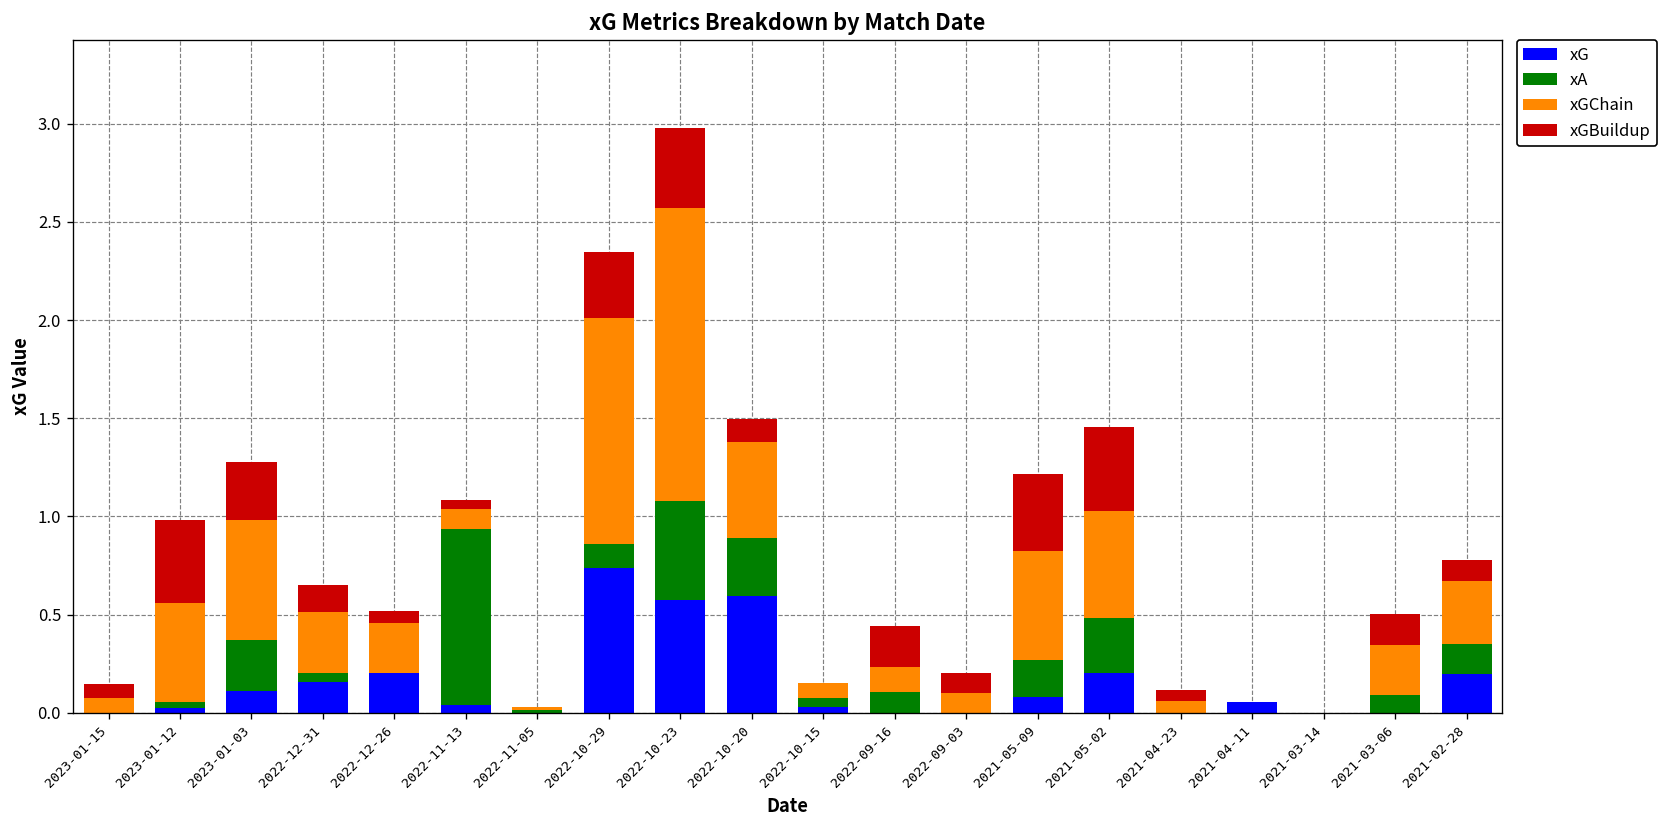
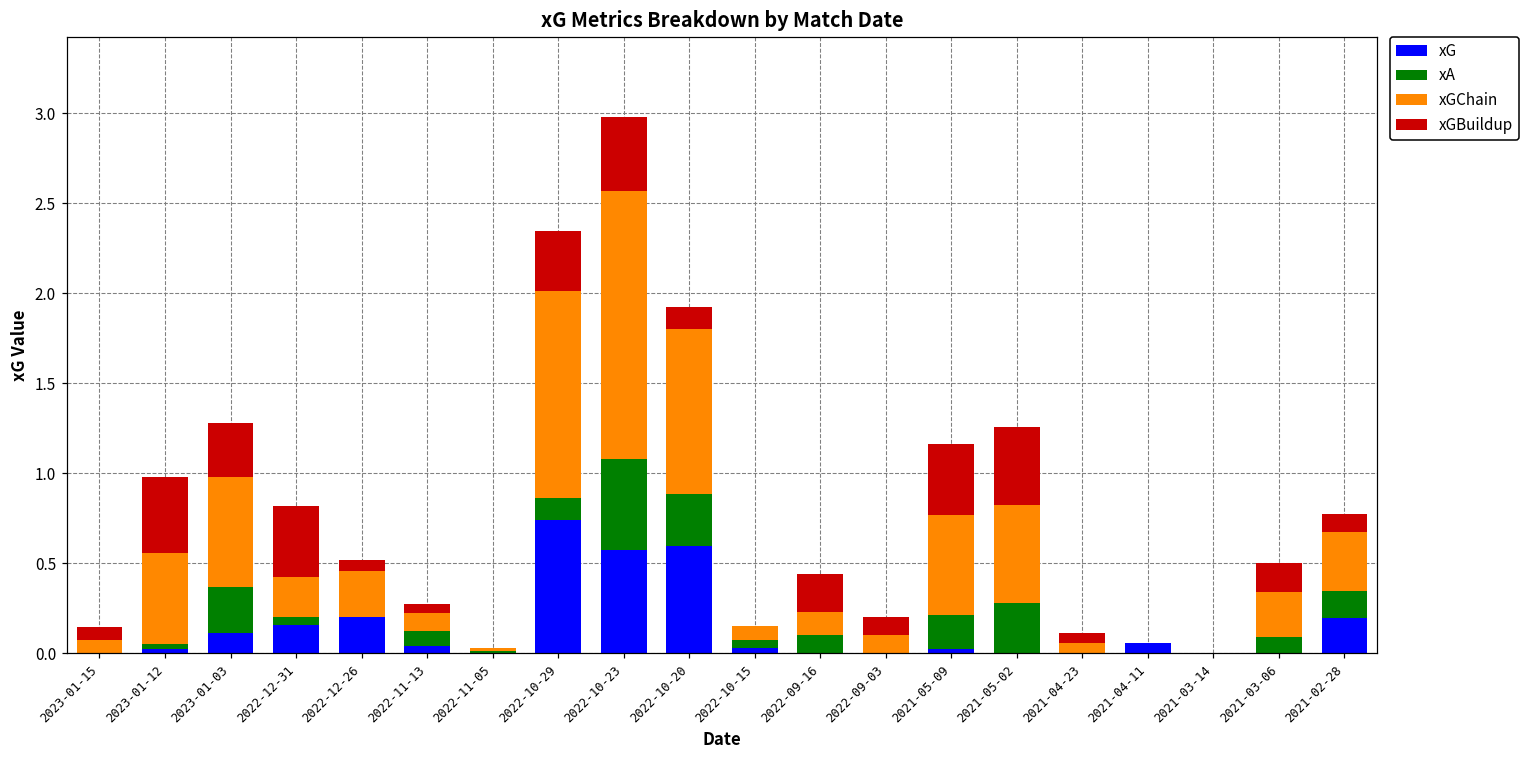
xGChain, 2022-12-31: 0.31 -> 0.22
xGBuildup, 2022-12-31: 0.13 -> 0.39
xA, 2022-11-13: 0.90 -> 0.08
xGChain, 2022-10-20: 0.49 -> 0.92
xG, 2021-05-09: 0.08 -> 0.03
xG, 2021-05-02: 0.2 -> 0.0
